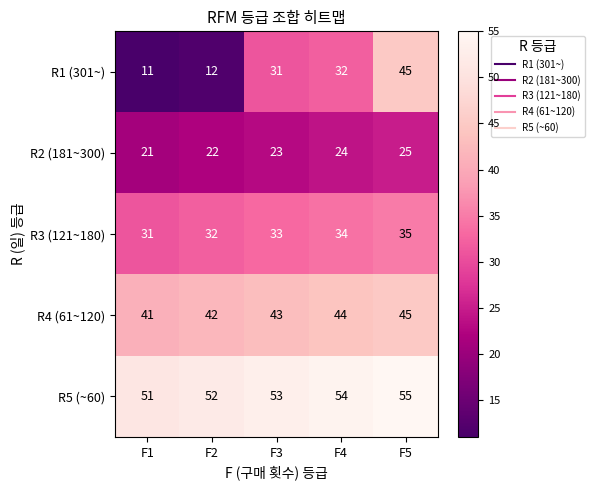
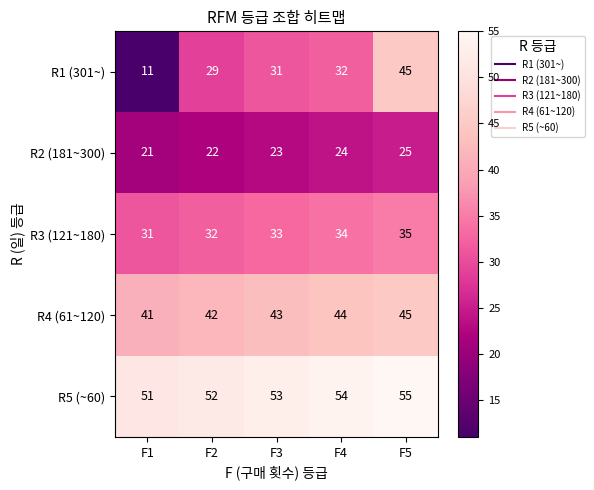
R1 (301~), F2: 12 -> 29
